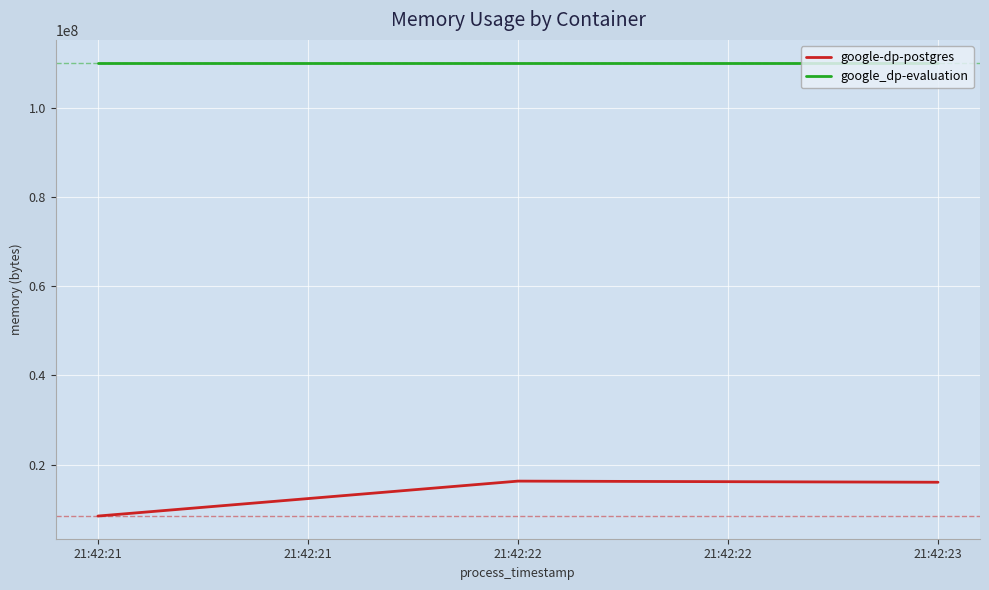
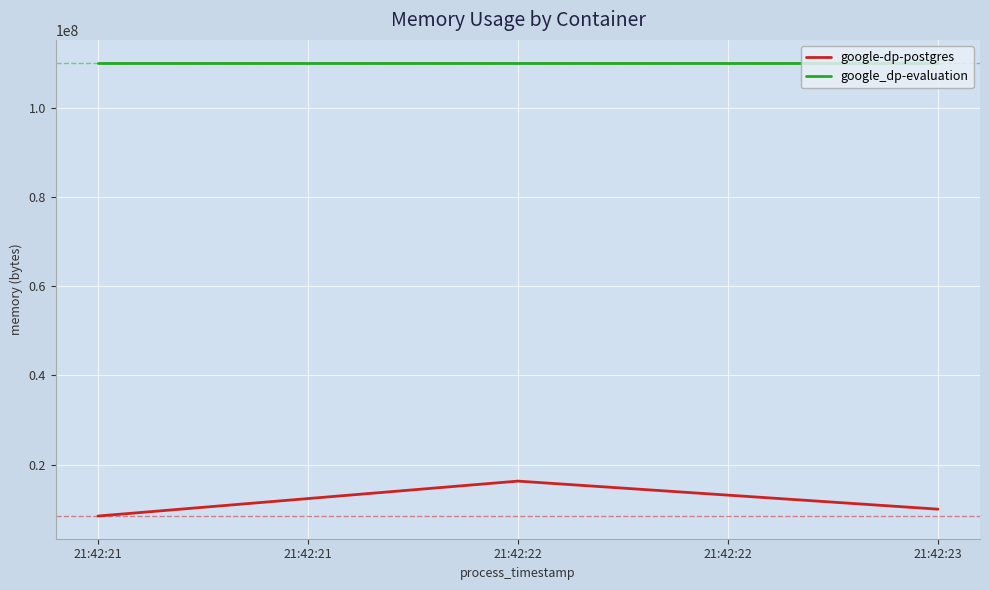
google-dp-postgres, 21:42:23: 16000000 -> 10000000
